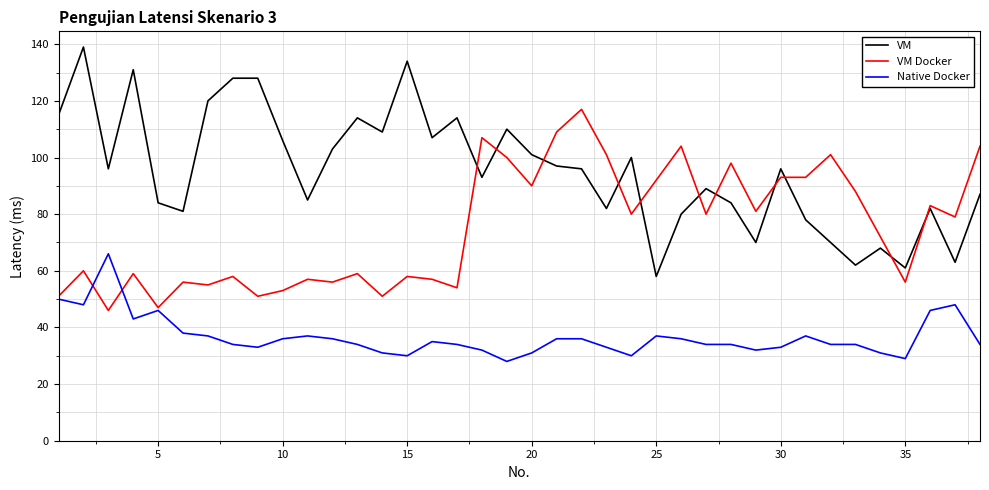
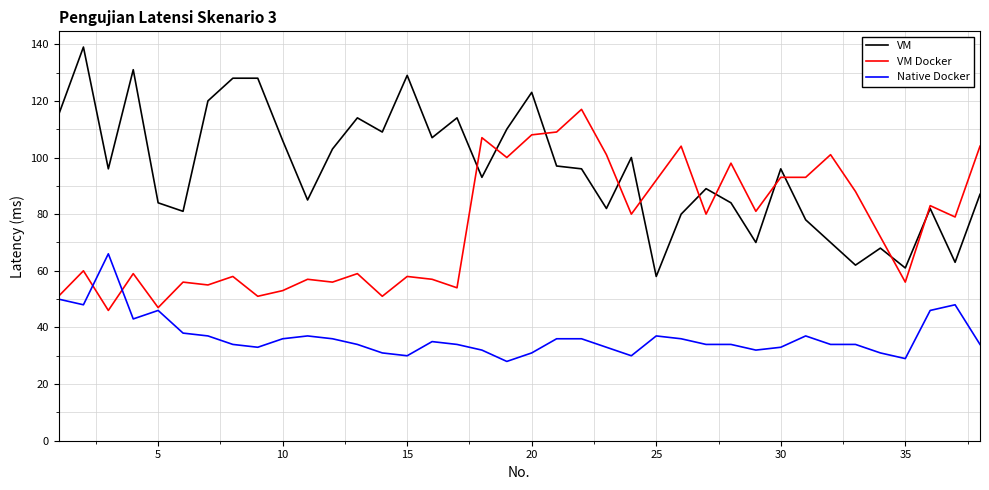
VM, 15: 134 -> 129
VM, 20: 101 -> 123
VM Docker, 20: 90 -> 108
